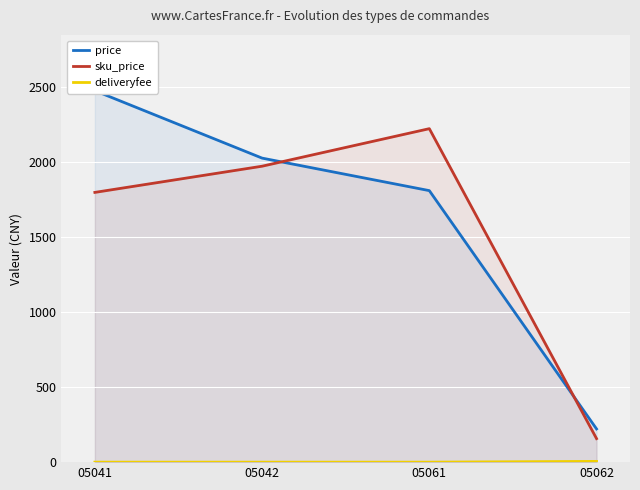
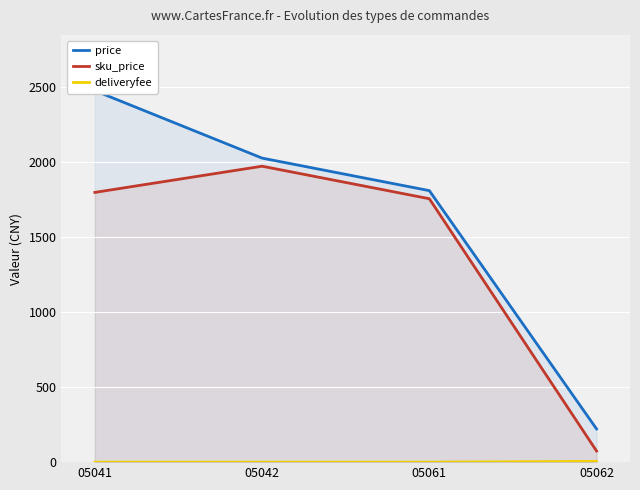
sku_price, 05061: 2220 -> 1760
sku_price, 05062: 160 -> 70
